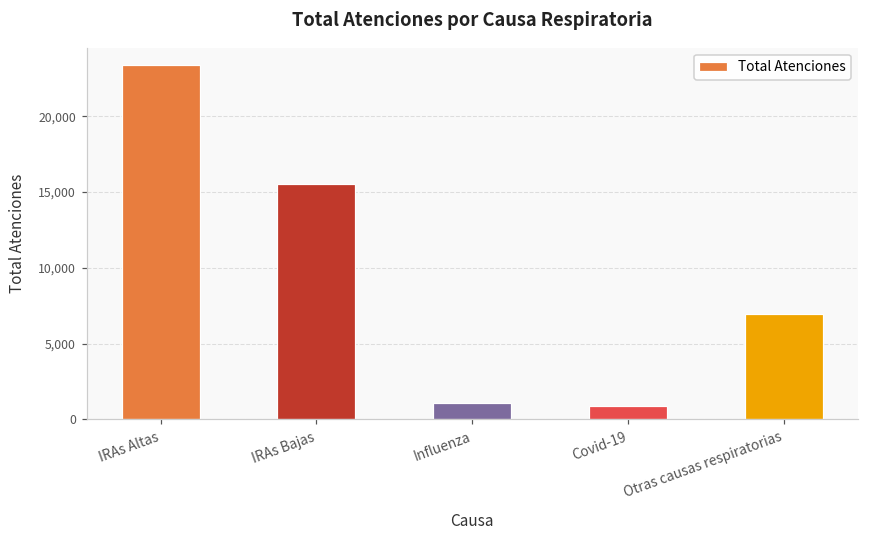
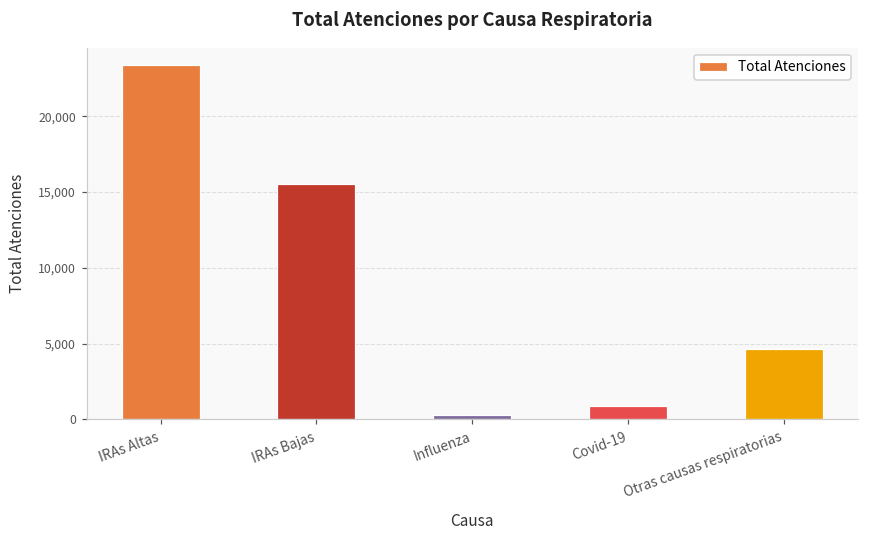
Influenza: 1,100 -> 300
Otras causas respiratorias: 7,000 -> 4,700
